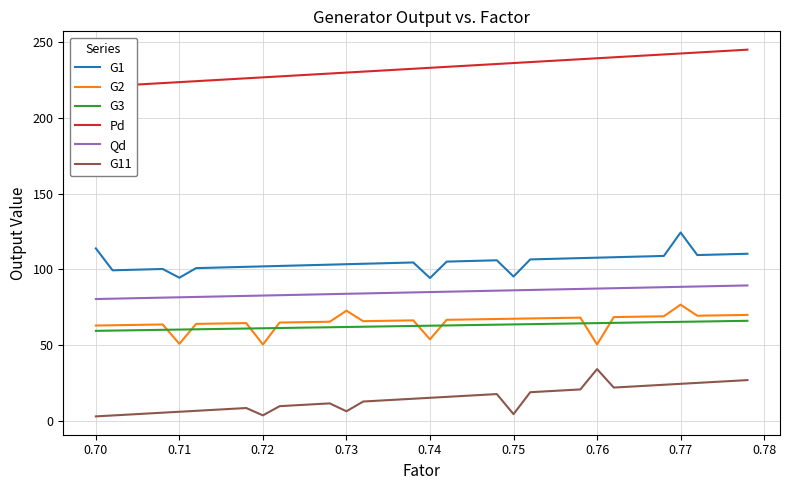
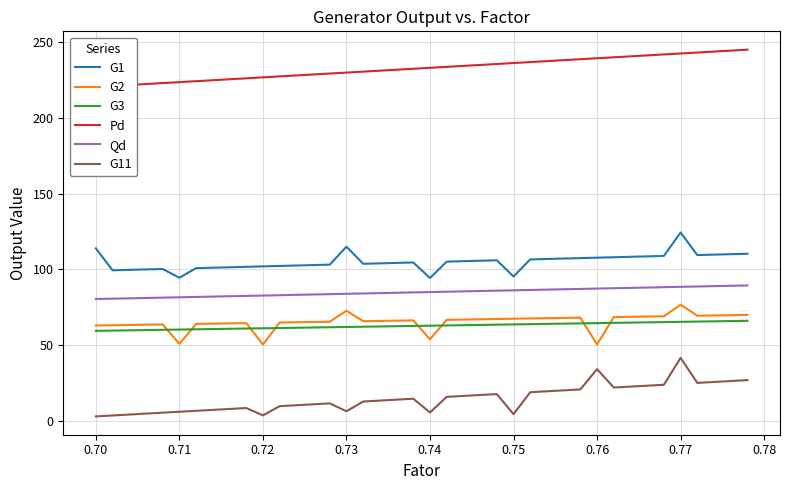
G1, 0.73: 103 -> 115
G11, 0.74: 15 -> 6
G11, 0.77: 25 -> 42
